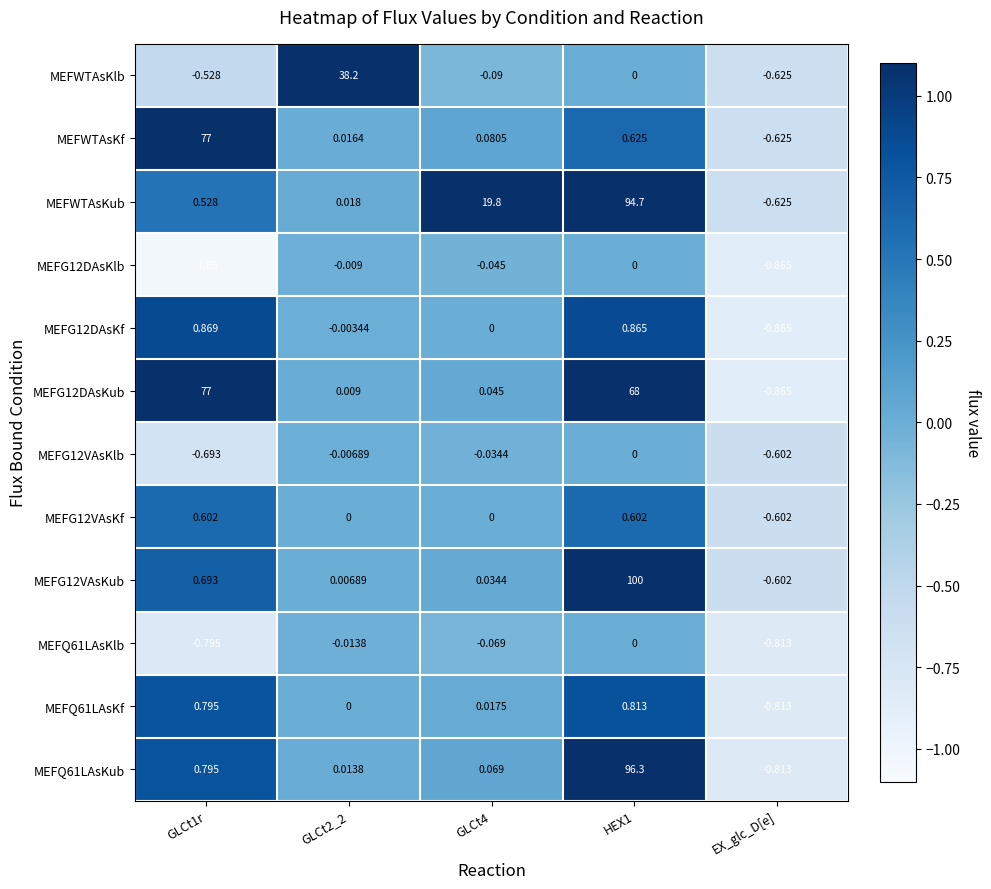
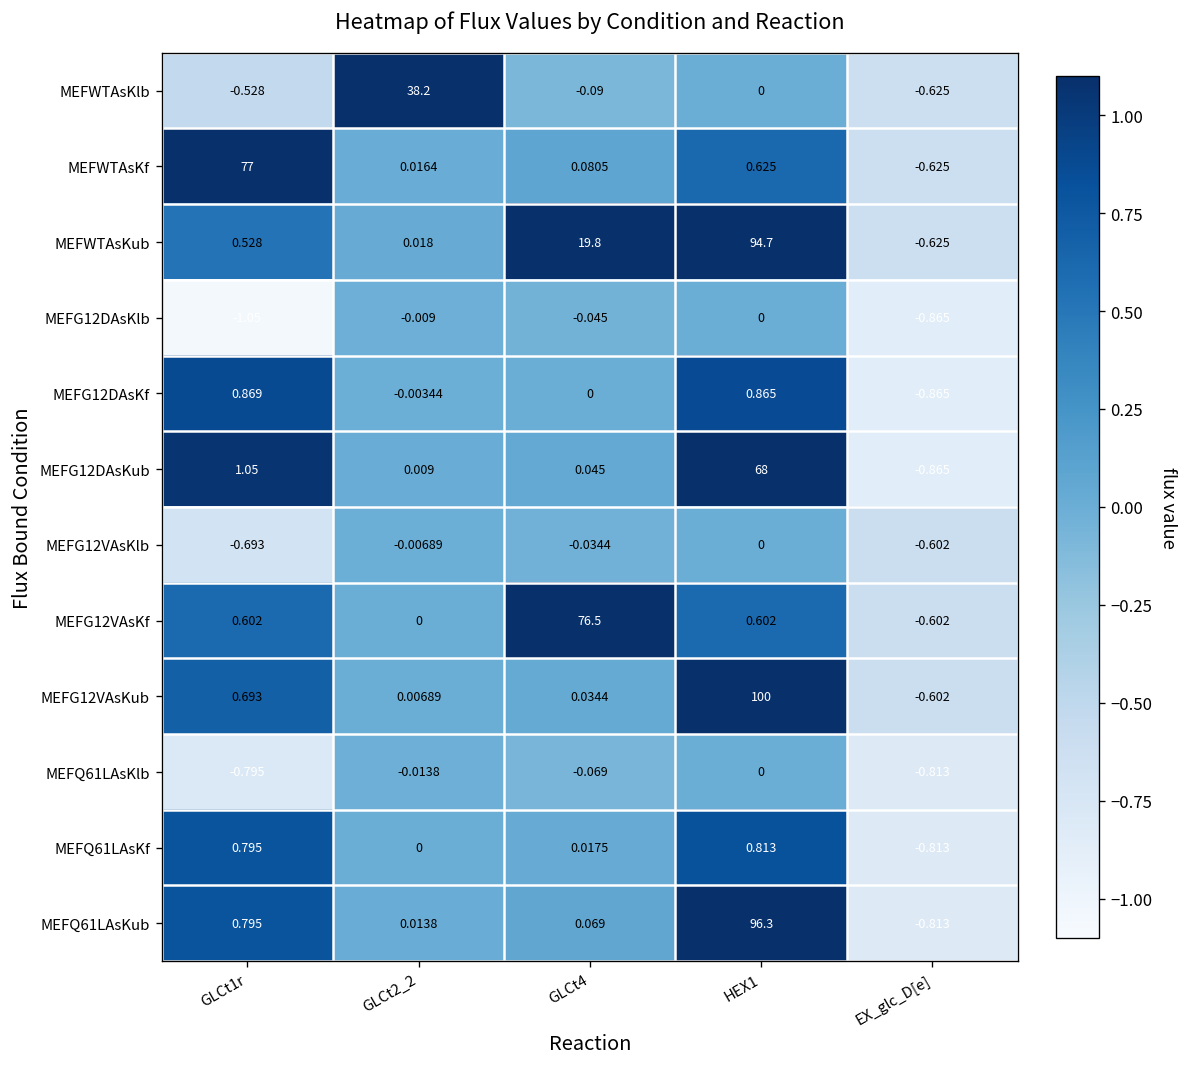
MEFG12DAsKub, GLCt1r: 77 -> 1.05
MEFG12VAsKf, GLCt4: 0 -> 76.5
